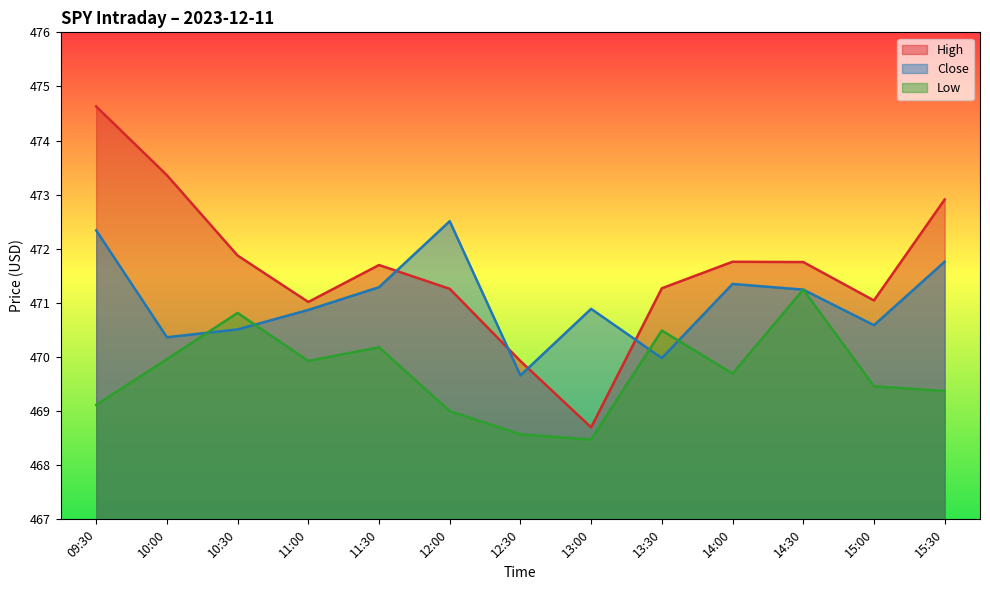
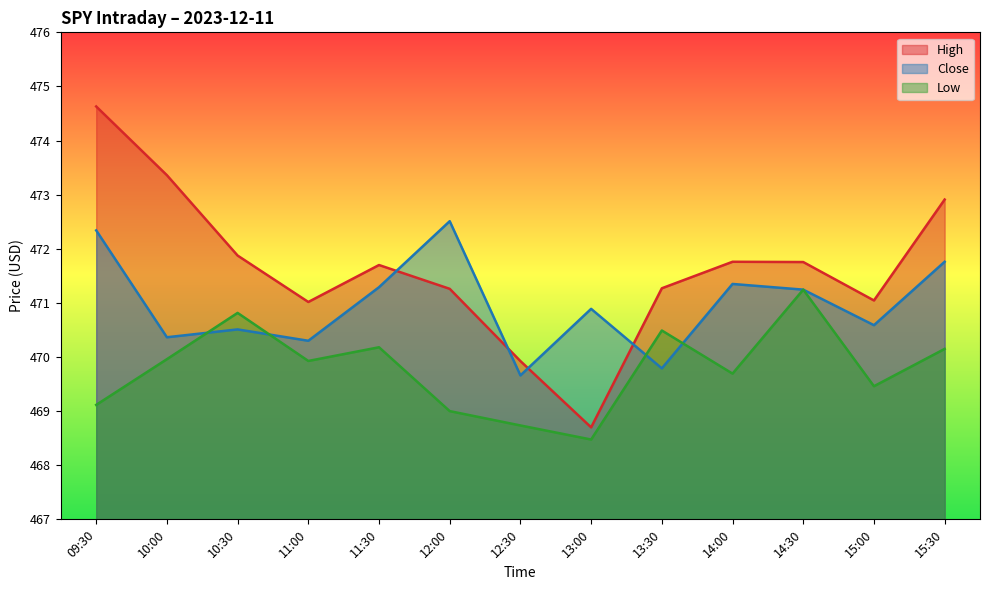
Close, 11:00: 470.9 -> 470.3
Low, 12:30: 468.6 -> 468.7
Close, 13:30: 470.0 -> 469.8
Low, 15:30: 469.4 -> 470.2
